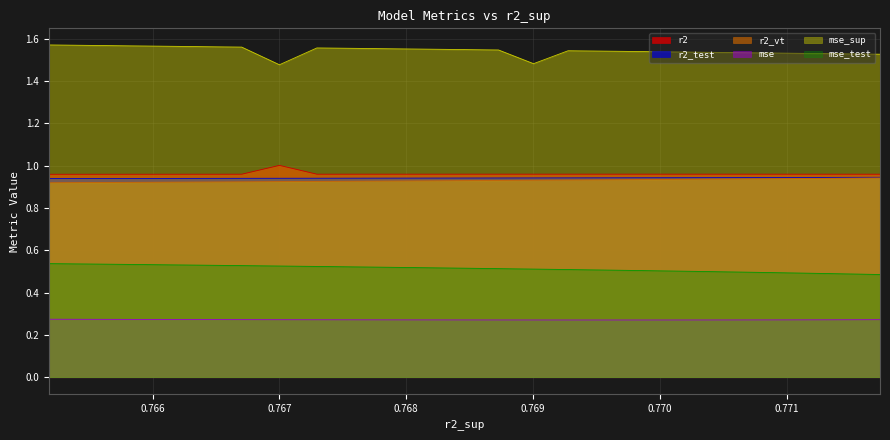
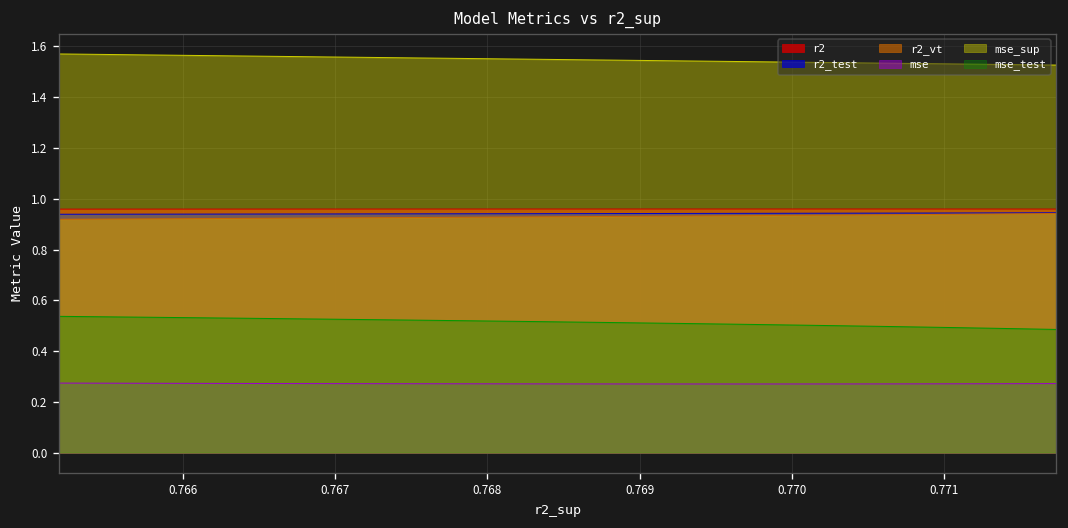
r2, 0.767: 1.00 -> 0.96
mse_sup, 0.767: 1.48 -> 1.56
mse_sup, 0.769: 1.48 -> 1.54
